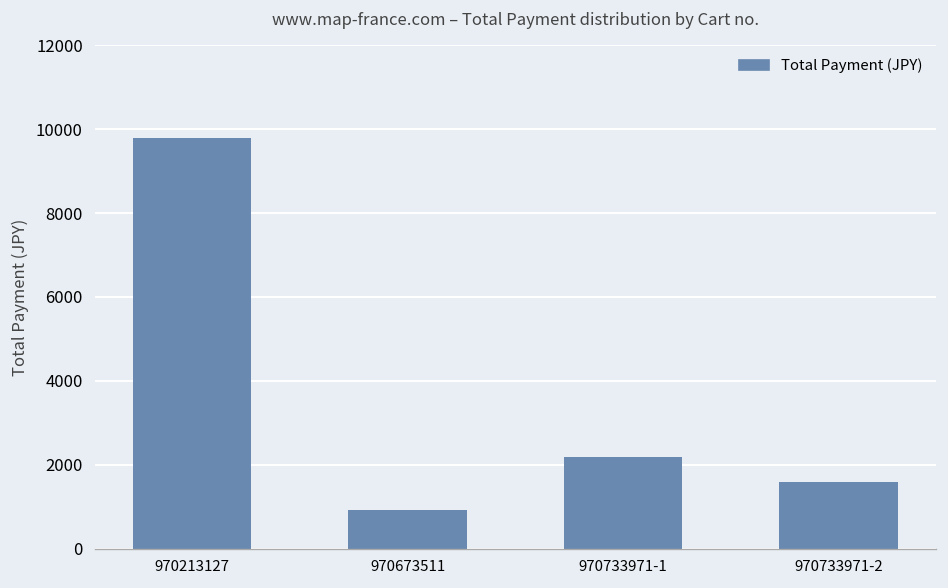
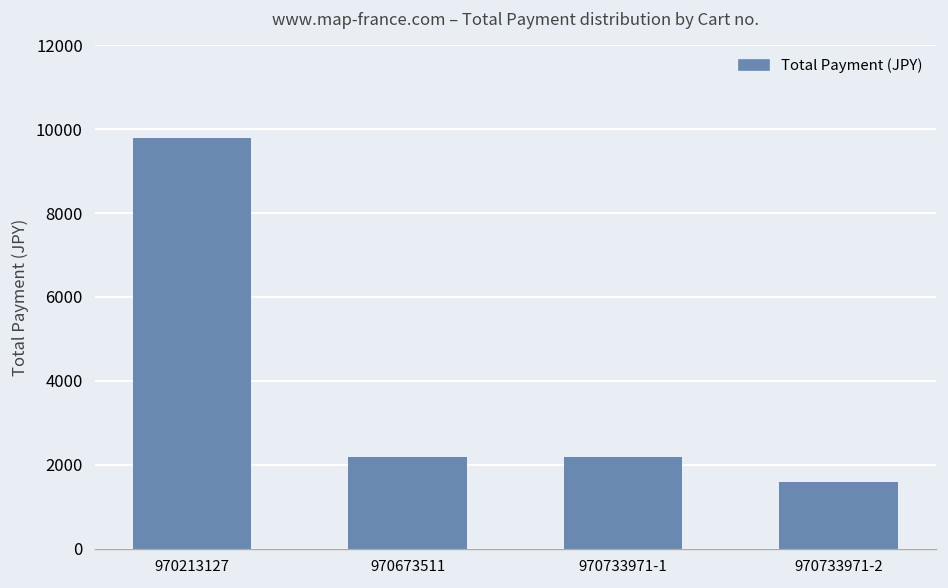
970673511: 900 -> 2200
